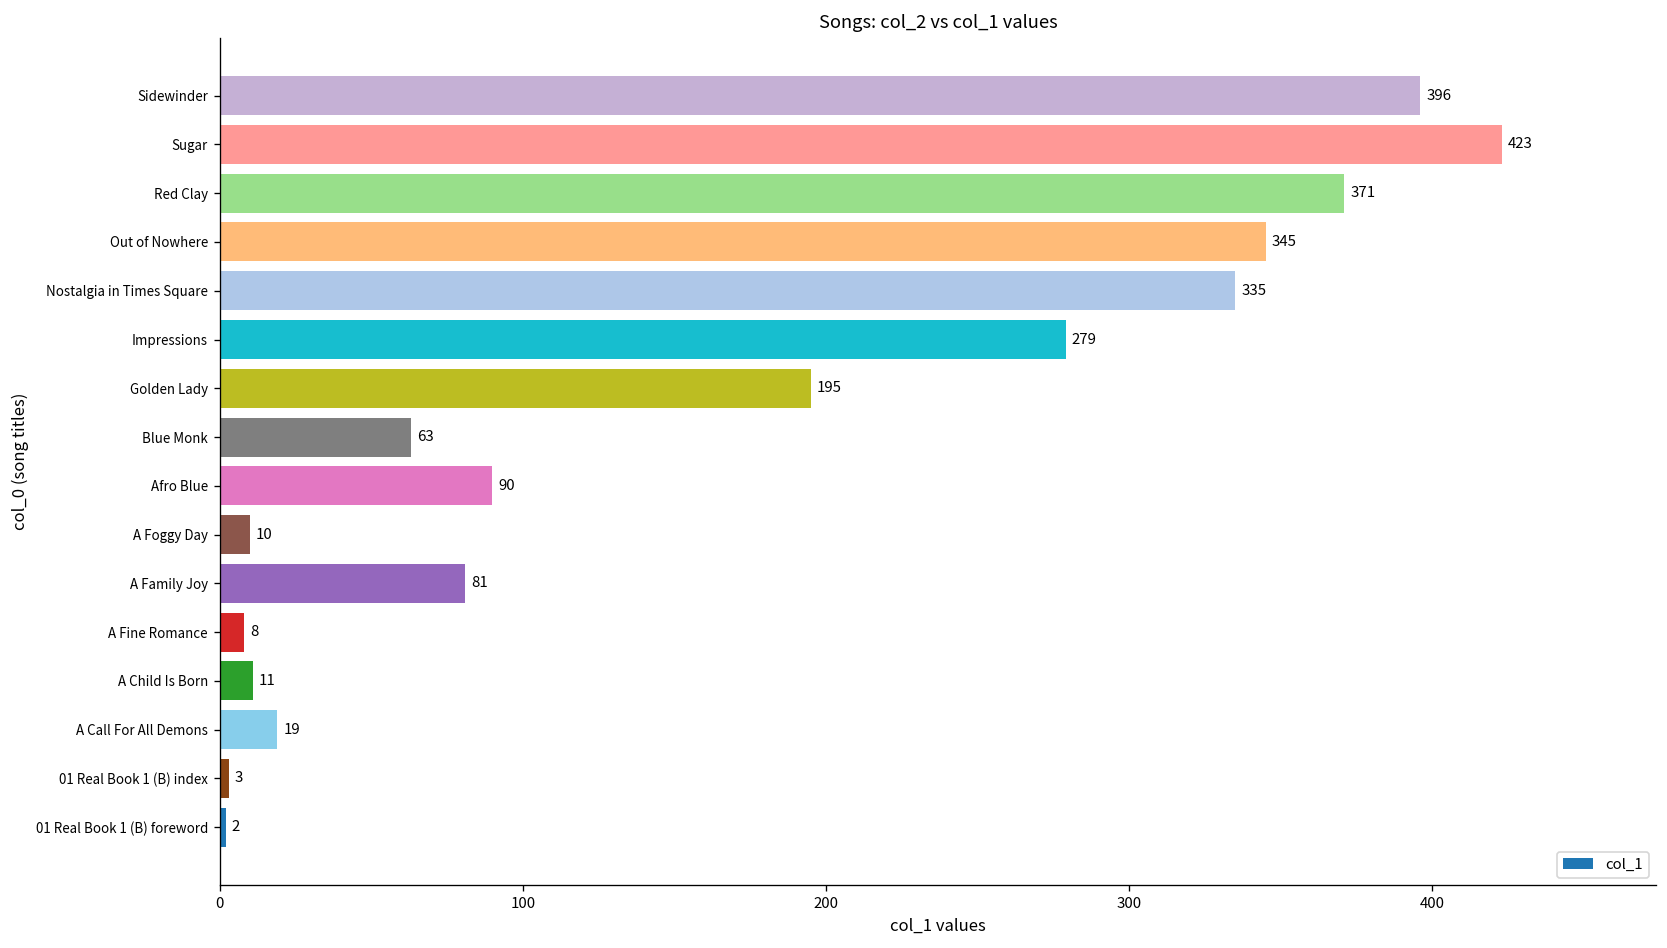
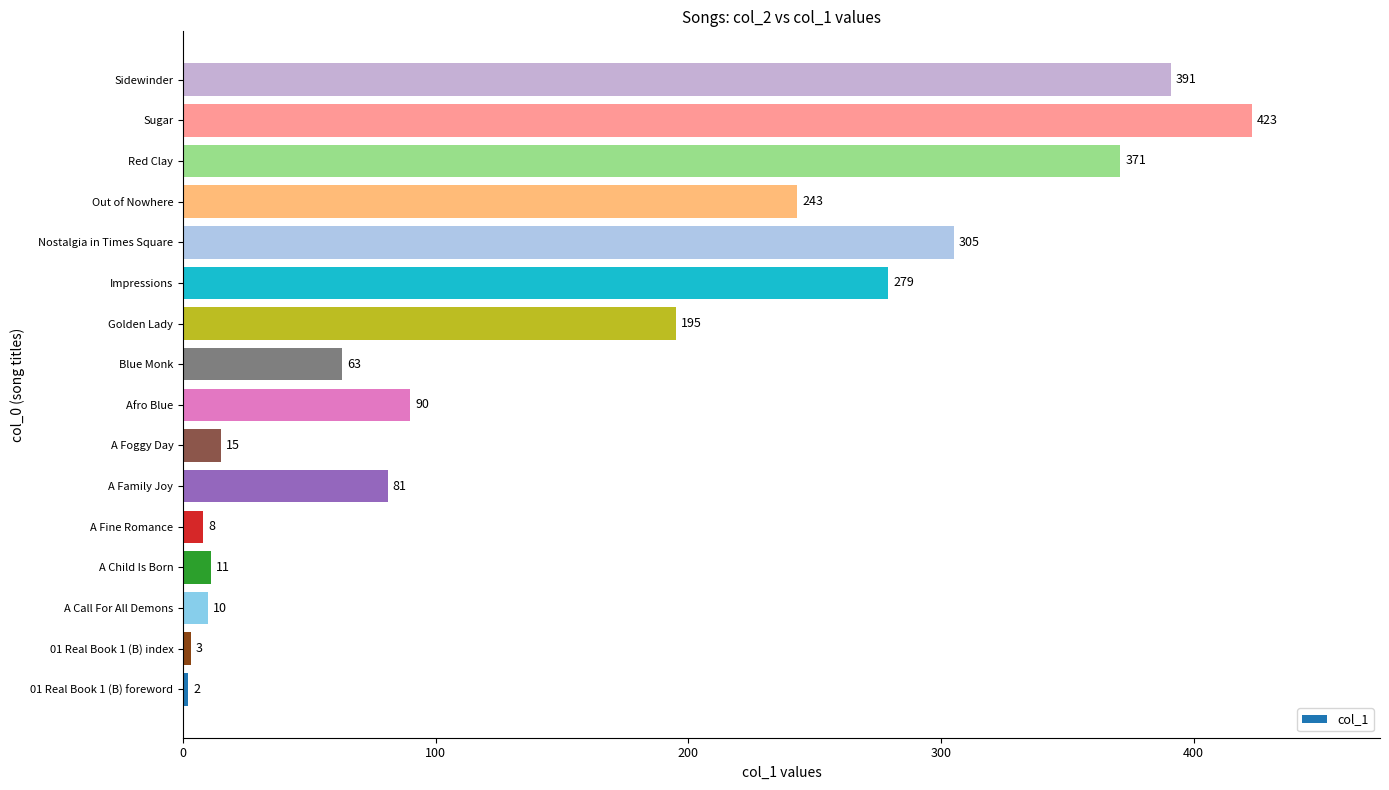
Sidewinder: 396 -> 391
Out of Nowhere: 345 -> 243
Nostalgia in Times Square: 335 -> 305
A Foggy Day: 10 -> 15
A Call For All Demons: 19 -> 10
